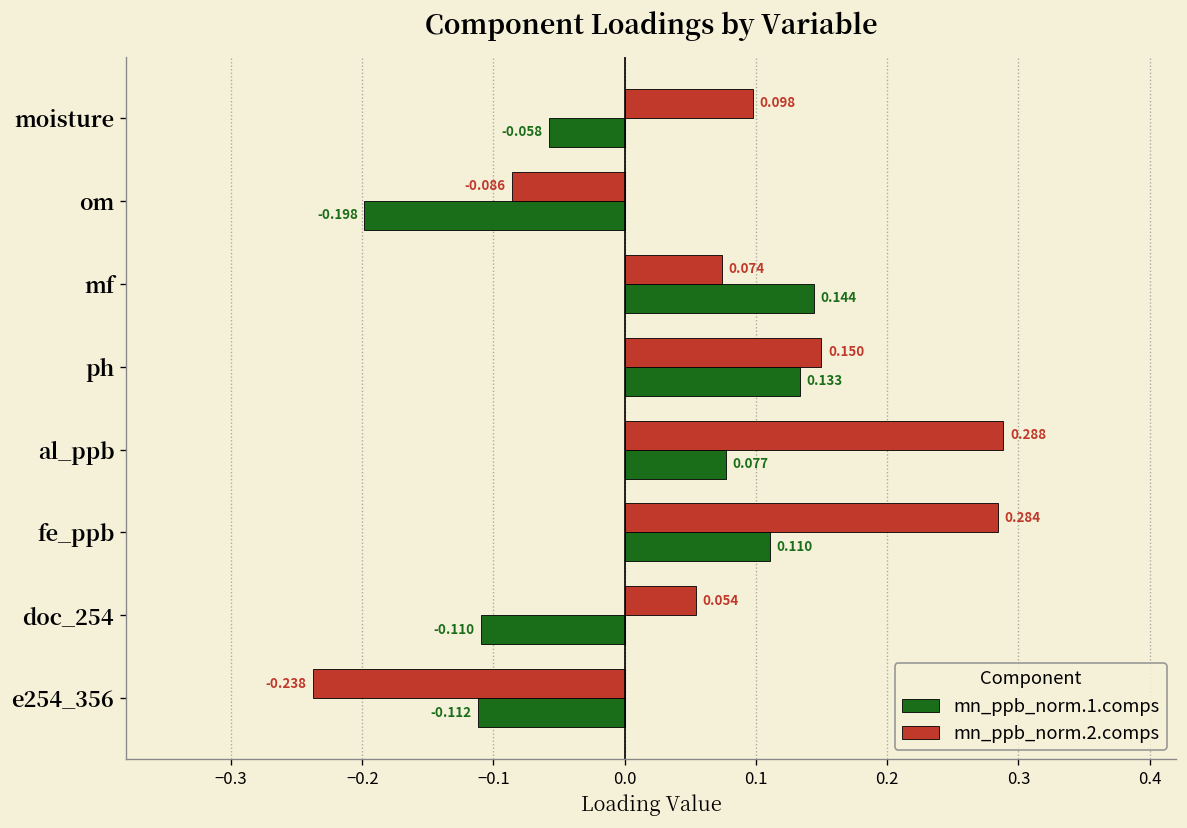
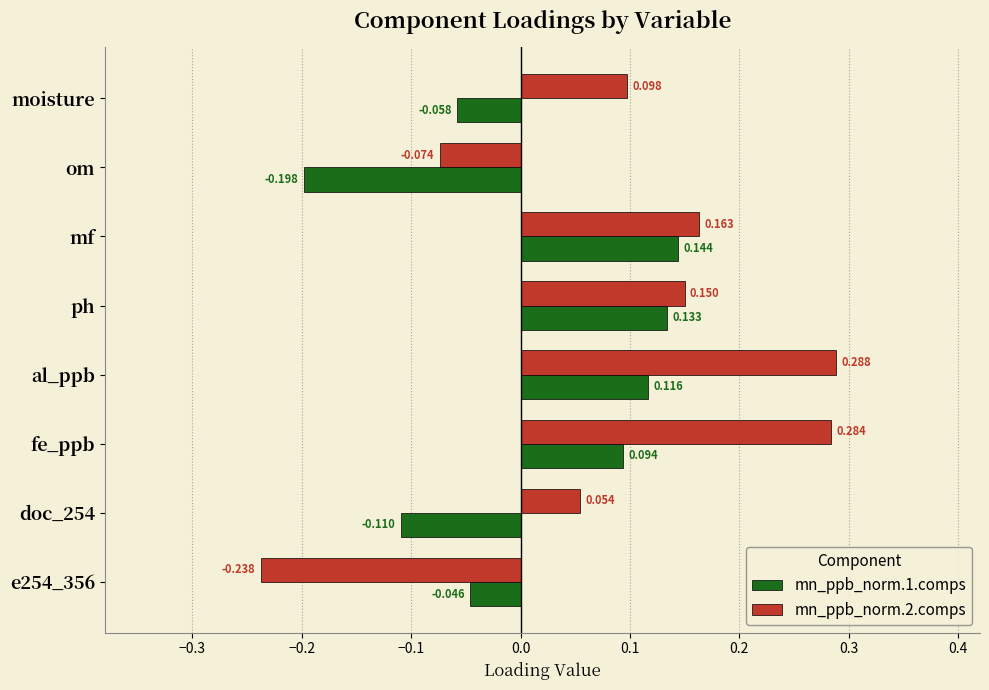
mn_ppb_norm.2.comps, om: -0.086 -> -0.074
mn_ppb_norm.2.comps, mf: 0.074 -> 0.163
mn_ppb_norm.1.comps, al_ppb: 0.077 -> 0.116
mn_ppb_norm.1.comps, fe_ppb: 0.110 -> 0.094
mn_ppb_norm.1.comps, e254_356: -0.112 -> -0.046
